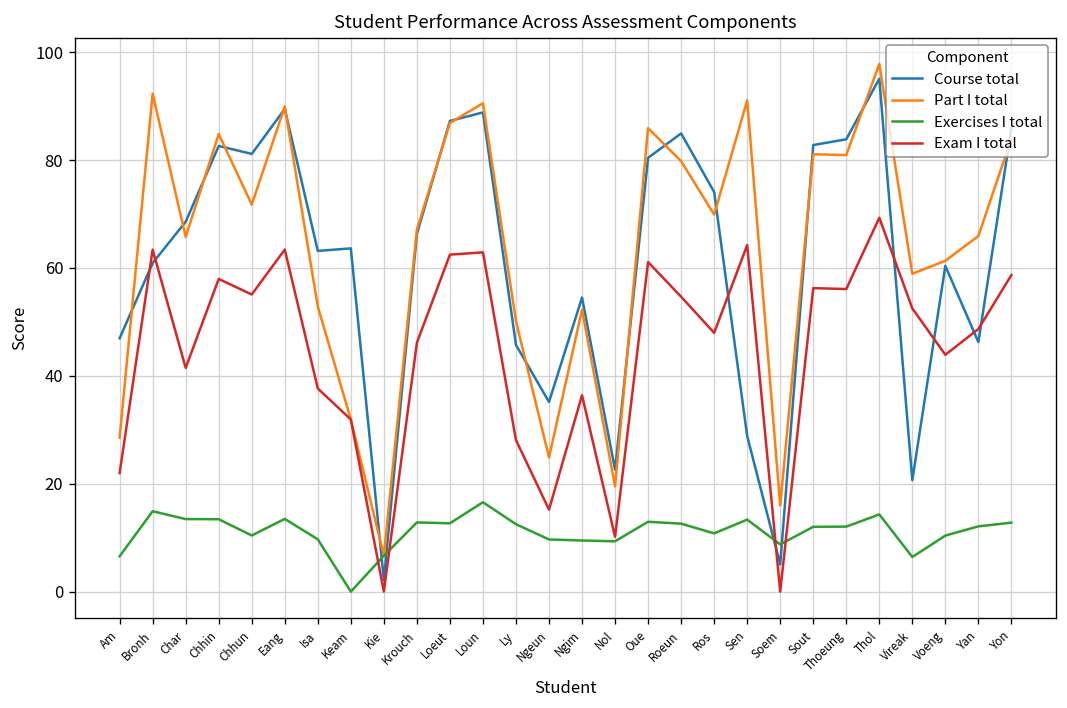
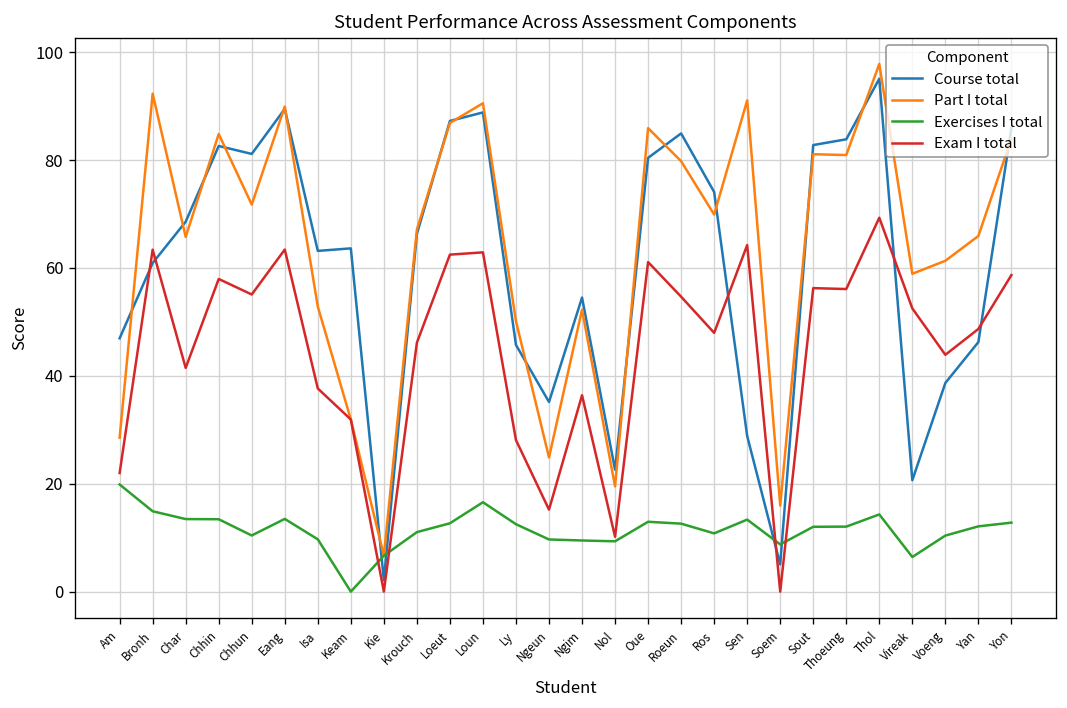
Exercises I total, Am: 7 -> 20
Exercises I total, Krouch: 13 -> 11
Course total, Voeng: 60 -> 39
